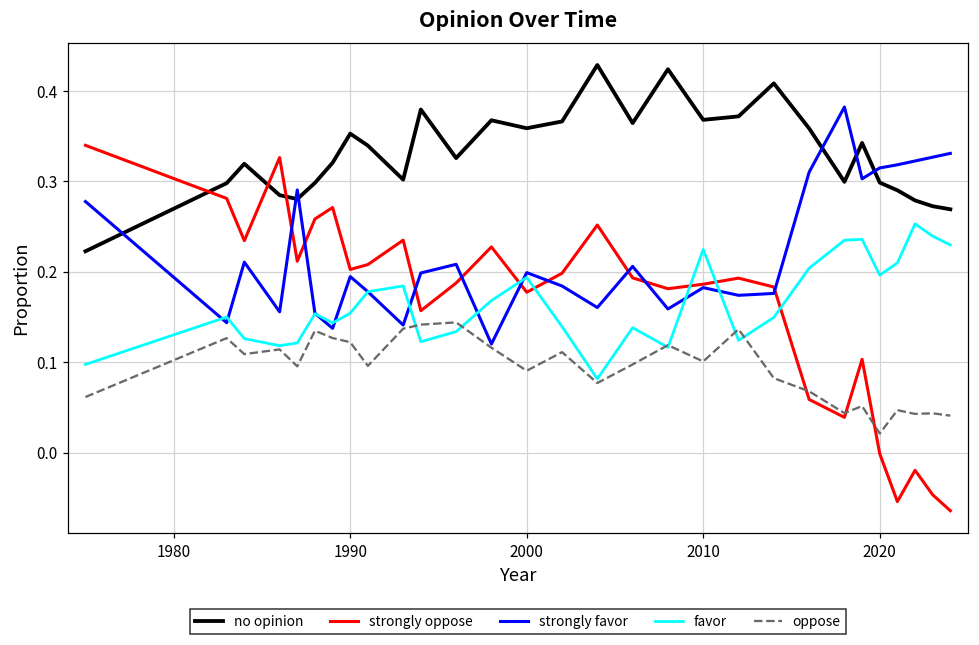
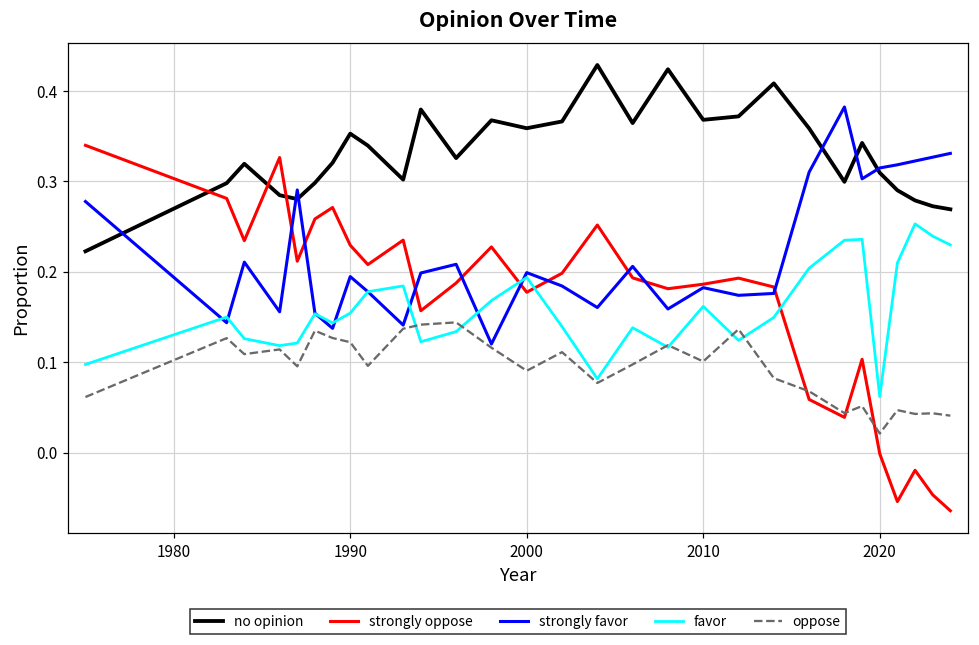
strongly oppose, 1990: 0.20 -> 0.23
favor, 2010: 0.22 -> 0.16
no opinion, 2020: 0.30 -> 0.31
favor, 2020: 0.20 -> 0.06
